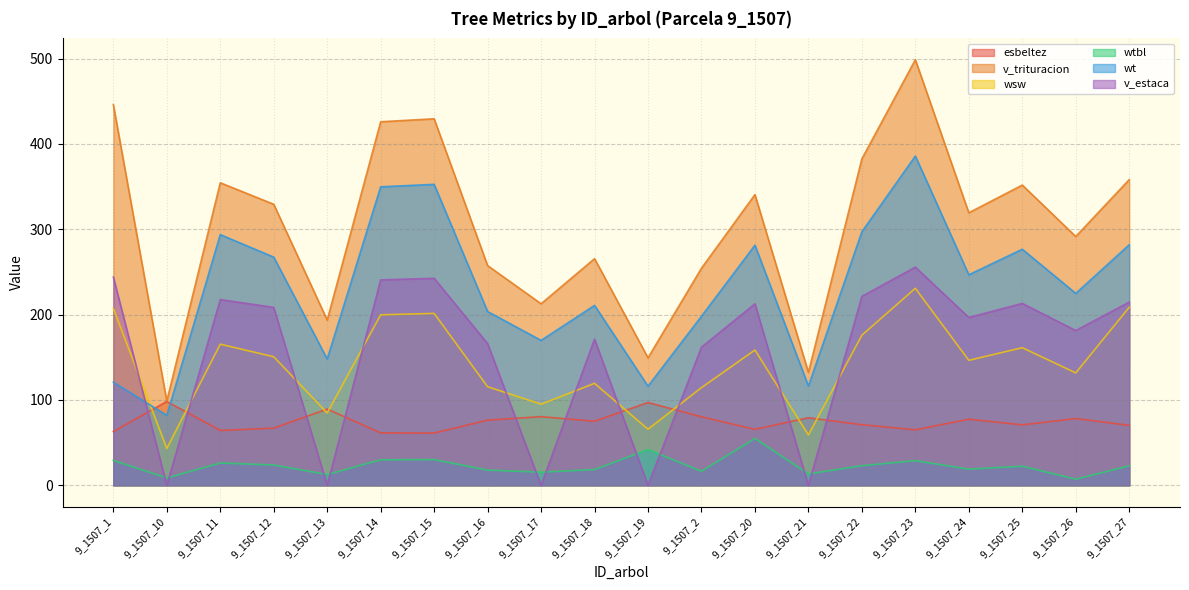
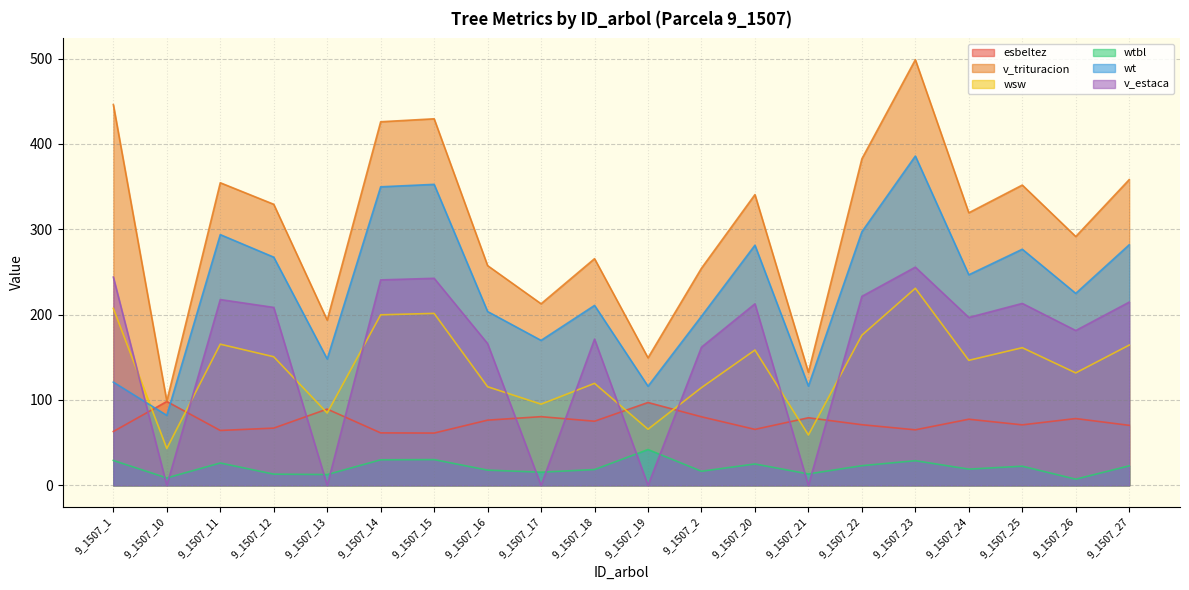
wtbl, 9_1507_12: 20 -> 10
wtbl, 9_1507_20: 50 -> 30
wsw, 9_1507_27: 210 -> 160
